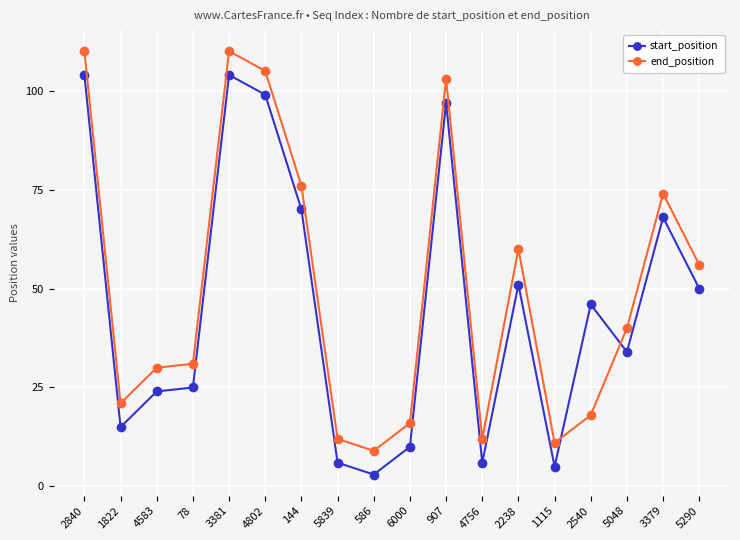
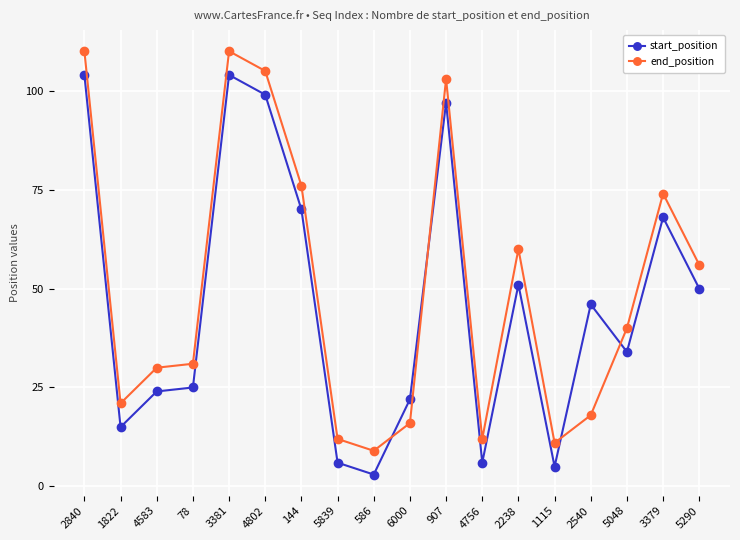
start_position, 6000: 10 -> 22
